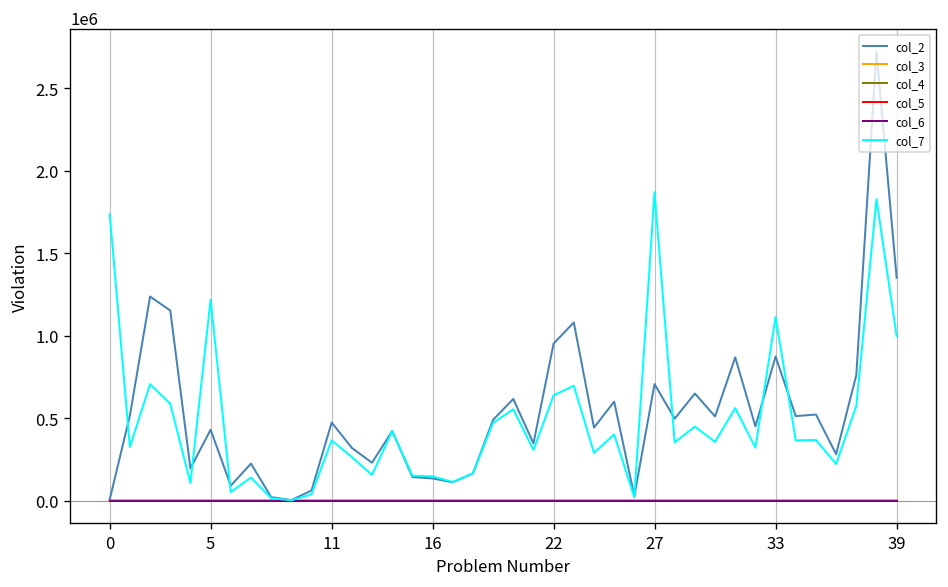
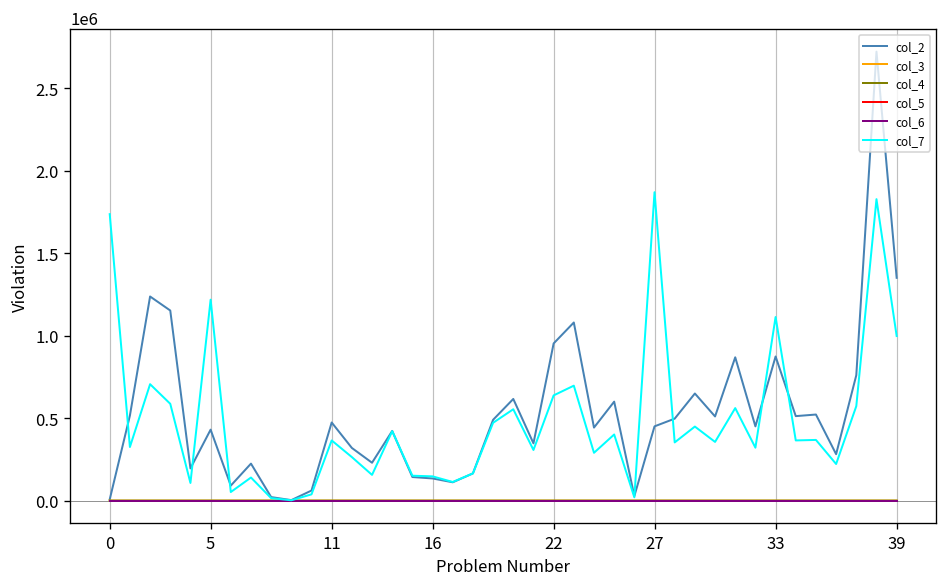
col_2, 27: 710000 -> 450000
